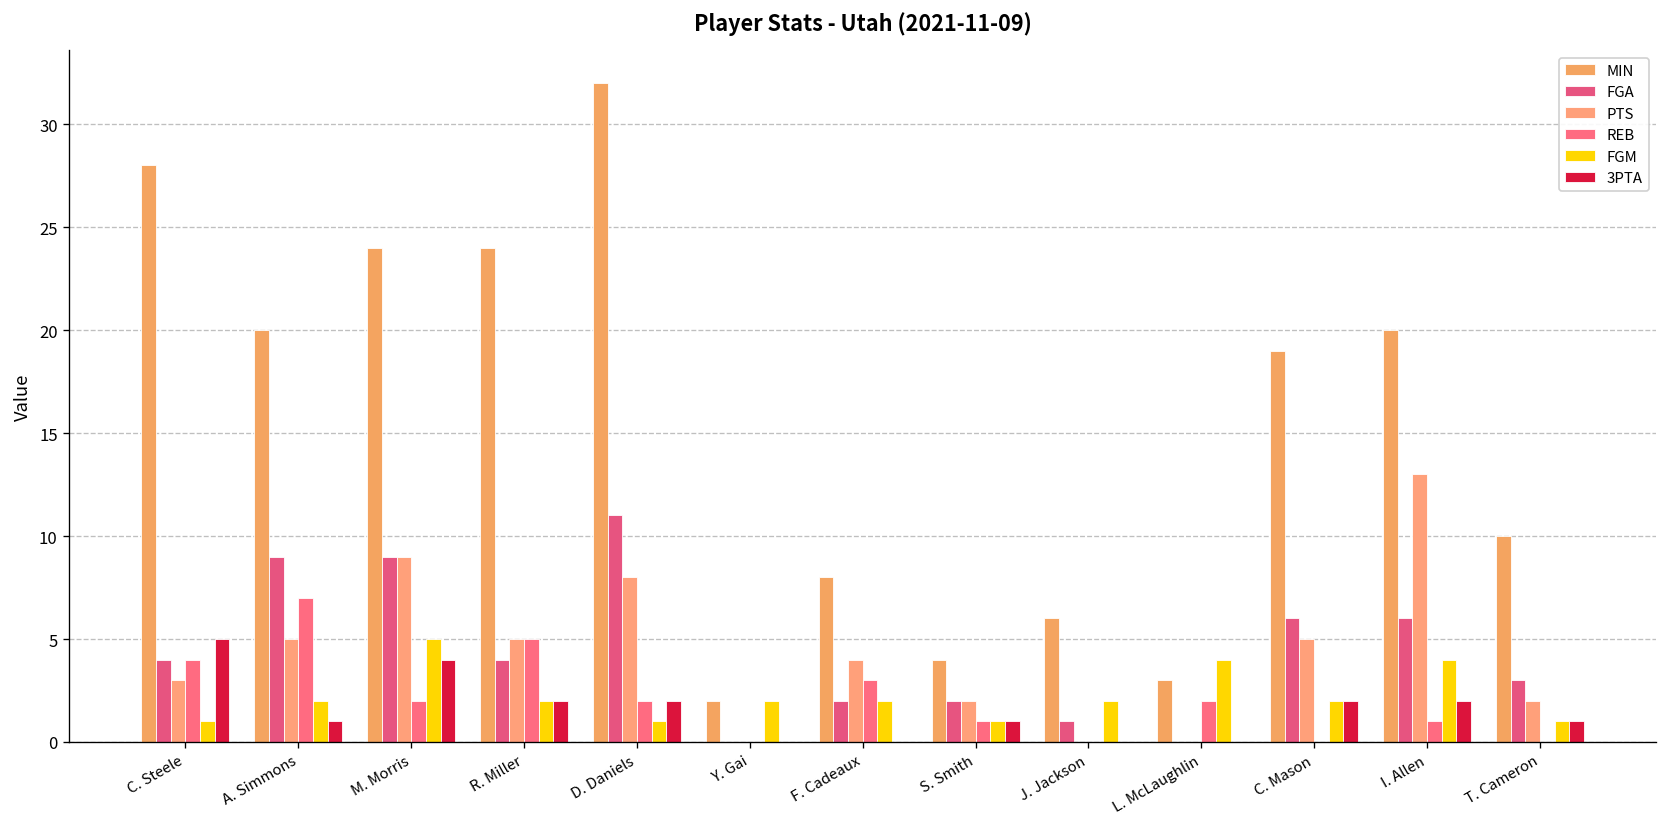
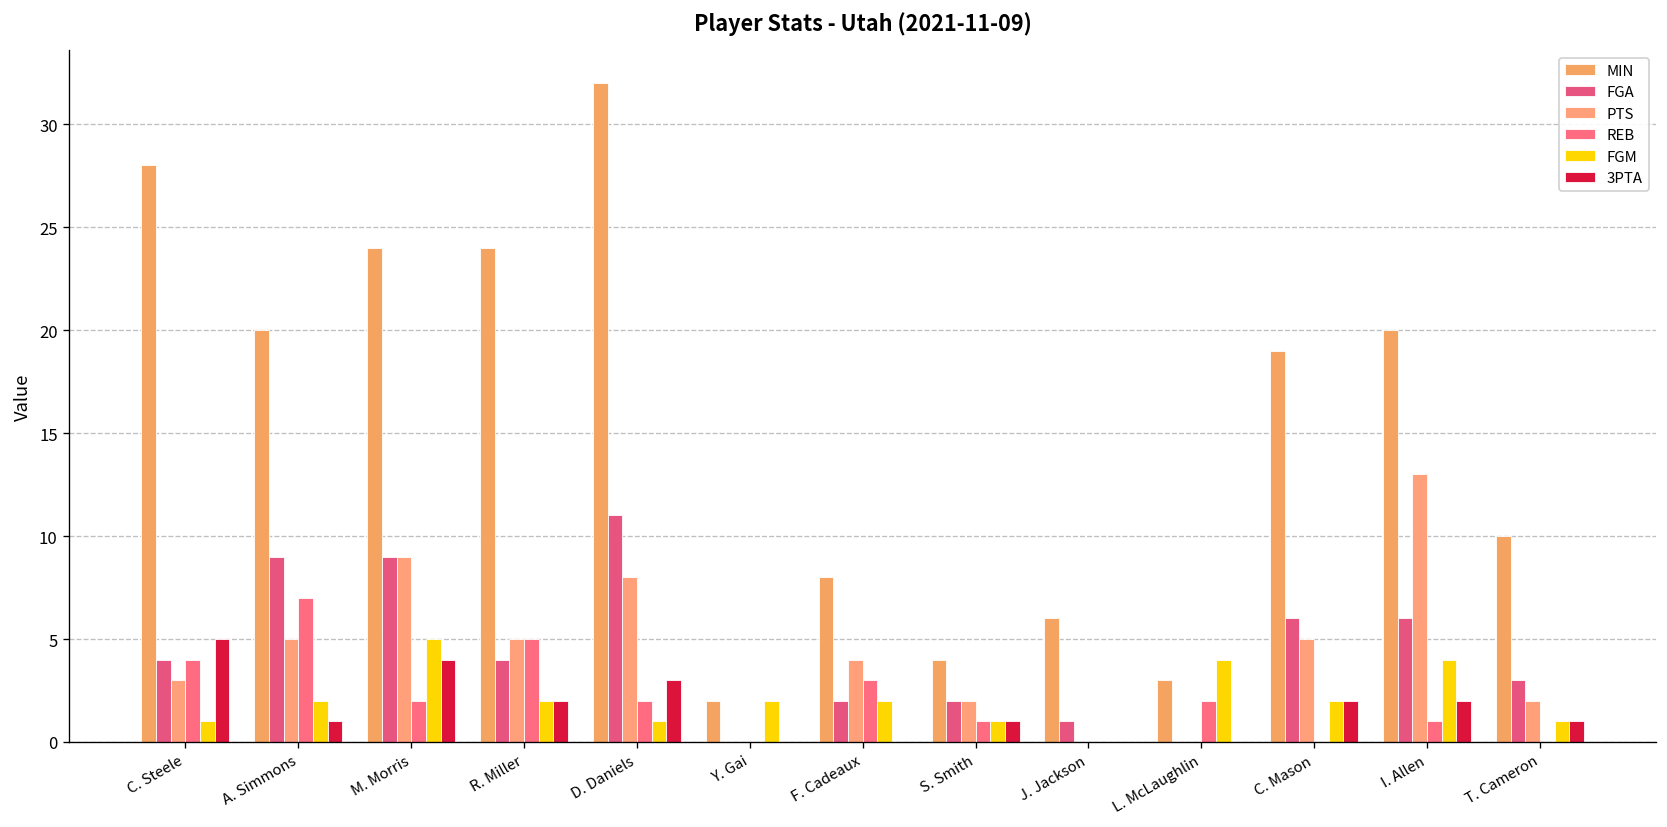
3PTA, D. Daniels: 2 -> 3
FGM, J. Jackson: 2 -> 0
